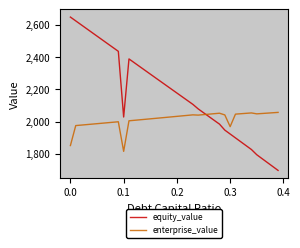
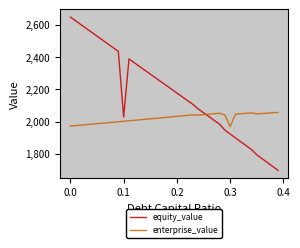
enterprise_value, 0.0: 1,850 -> 1,970
enterprise_value, 0.1: 1,820 -> 2,000
